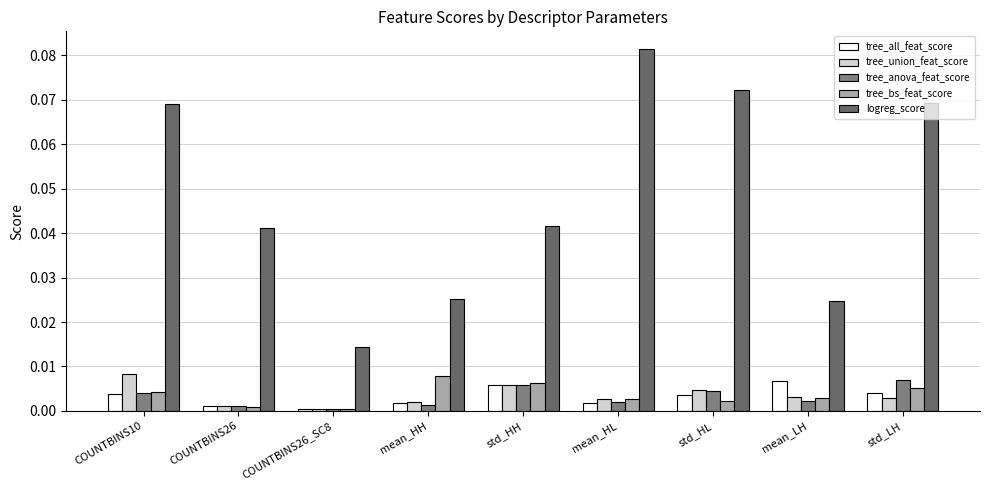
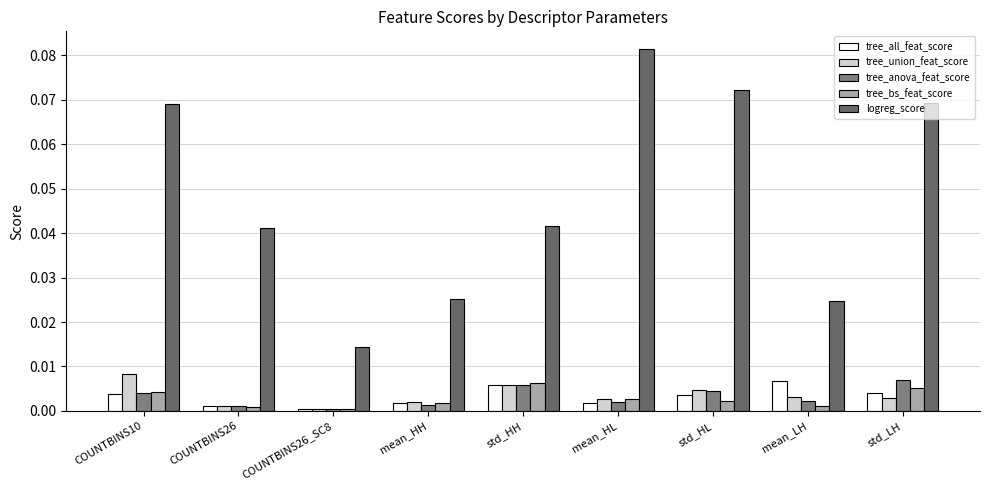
tree_bs_feat_score, mean_HH: 0.008 -> 0.002
tree_bs_feat_score, mean_LH: 0.003 -> 0.001
